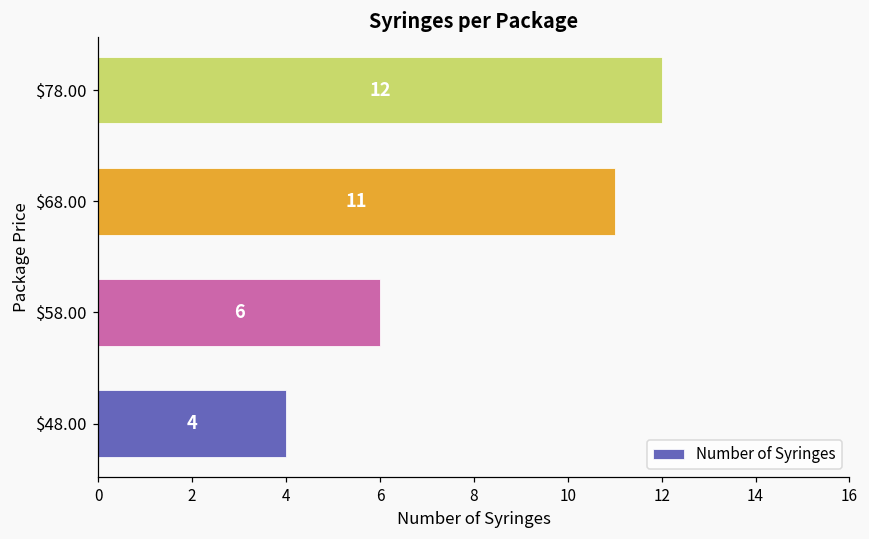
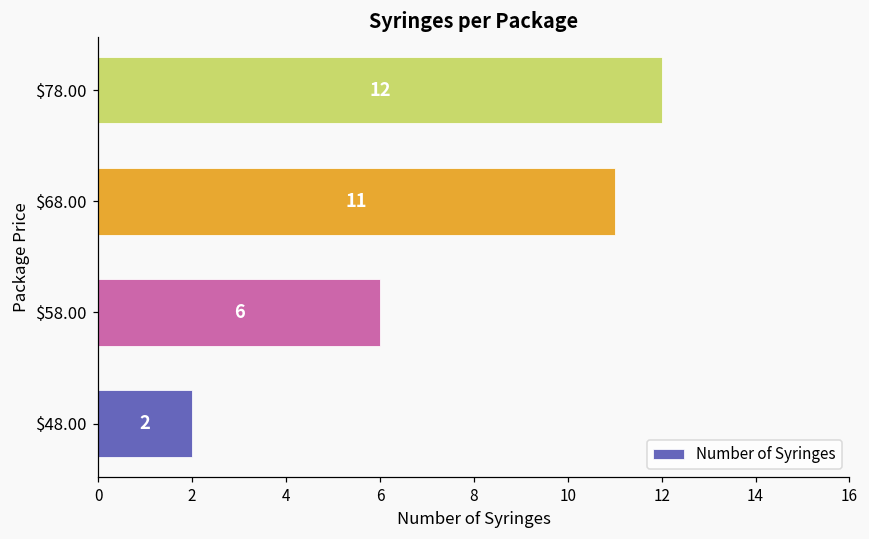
$48.00: 4 -> 2
